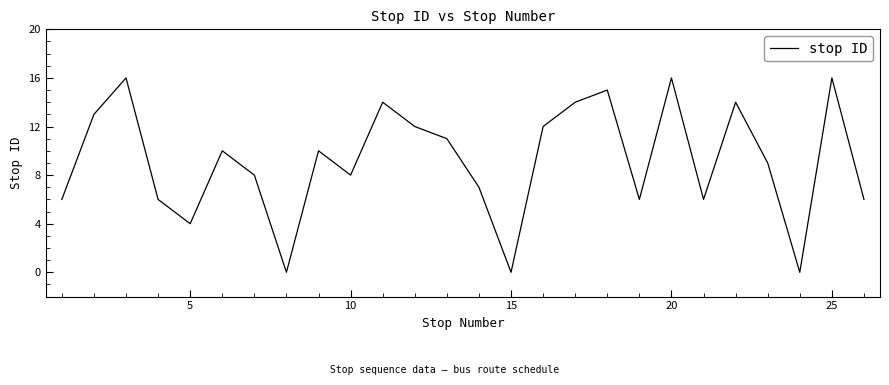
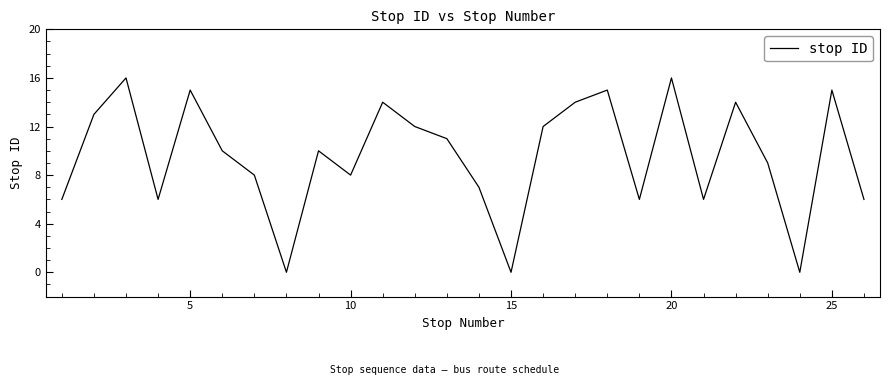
5: 4 -> 15
25: 16 -> 15
